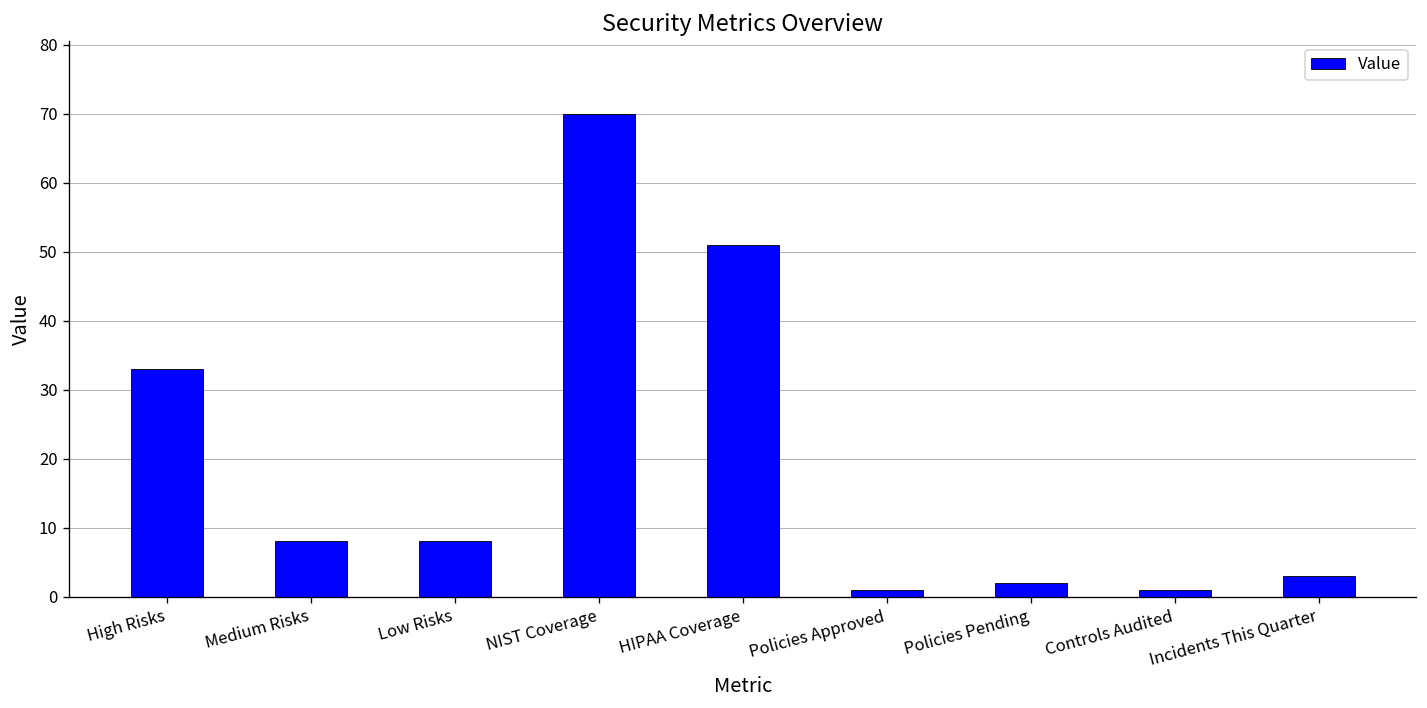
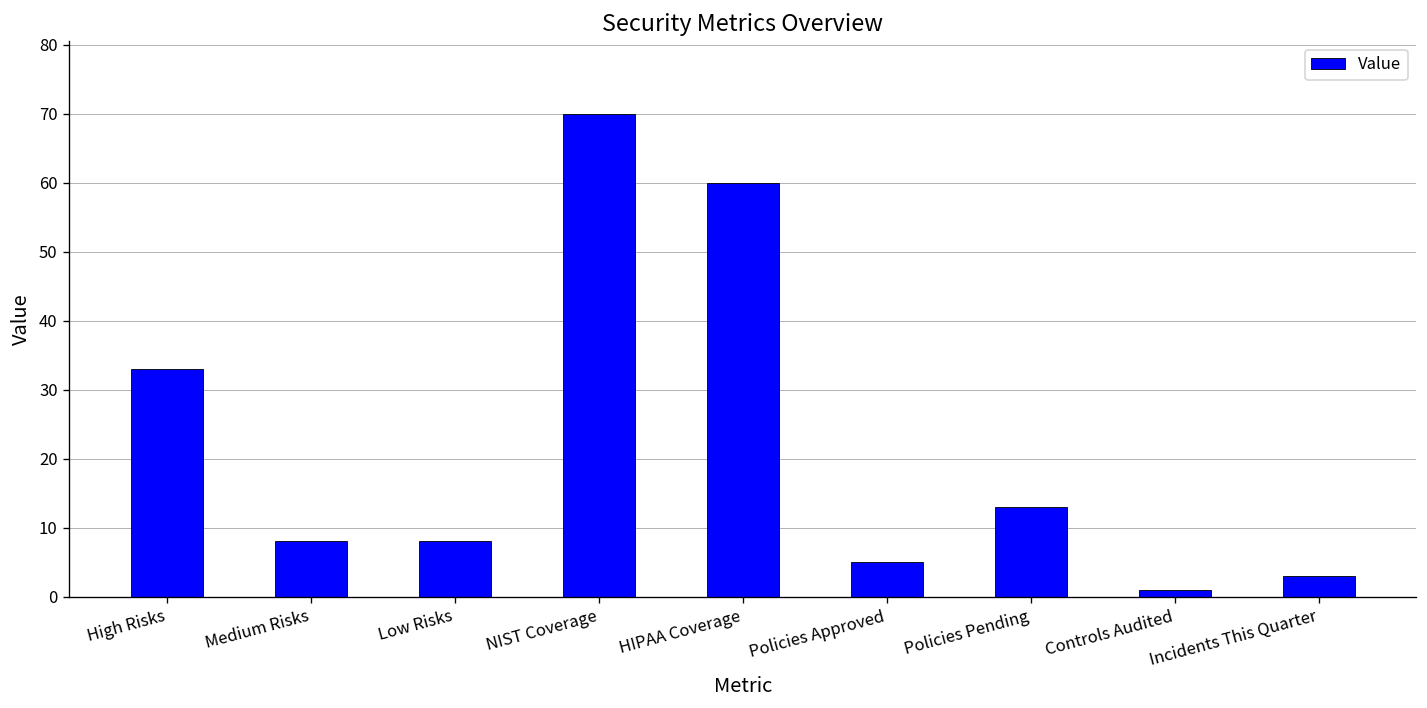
HIPAA Coverage: 51 -> 60
Policies Approved: 1 -> 5
Policies Pending: 2 -> 13
